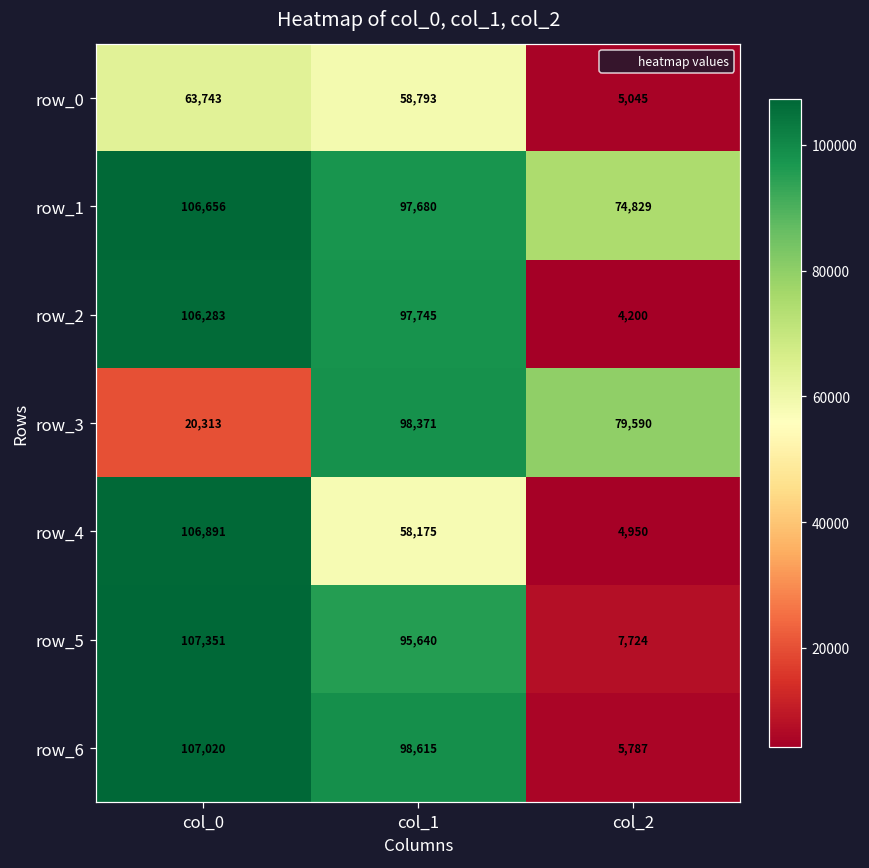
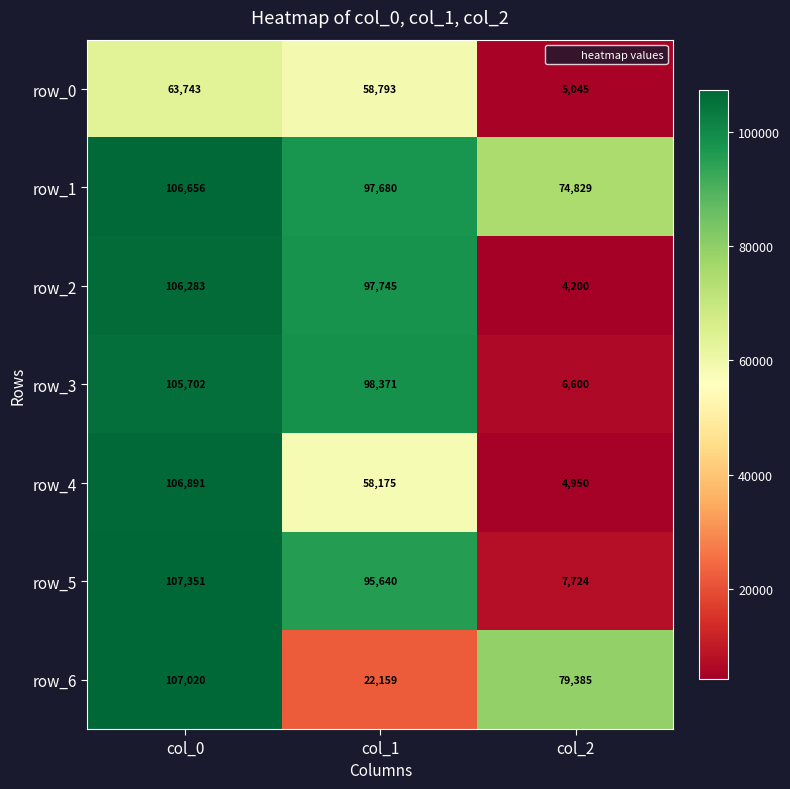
row_3, col_0: 20,313 -> 105,702
row_3, col_2: 79,590 -> 6,600
row_6, col_1: 98,615 -> 22,159
row_6, col_2: 5,787 -> 79,385
